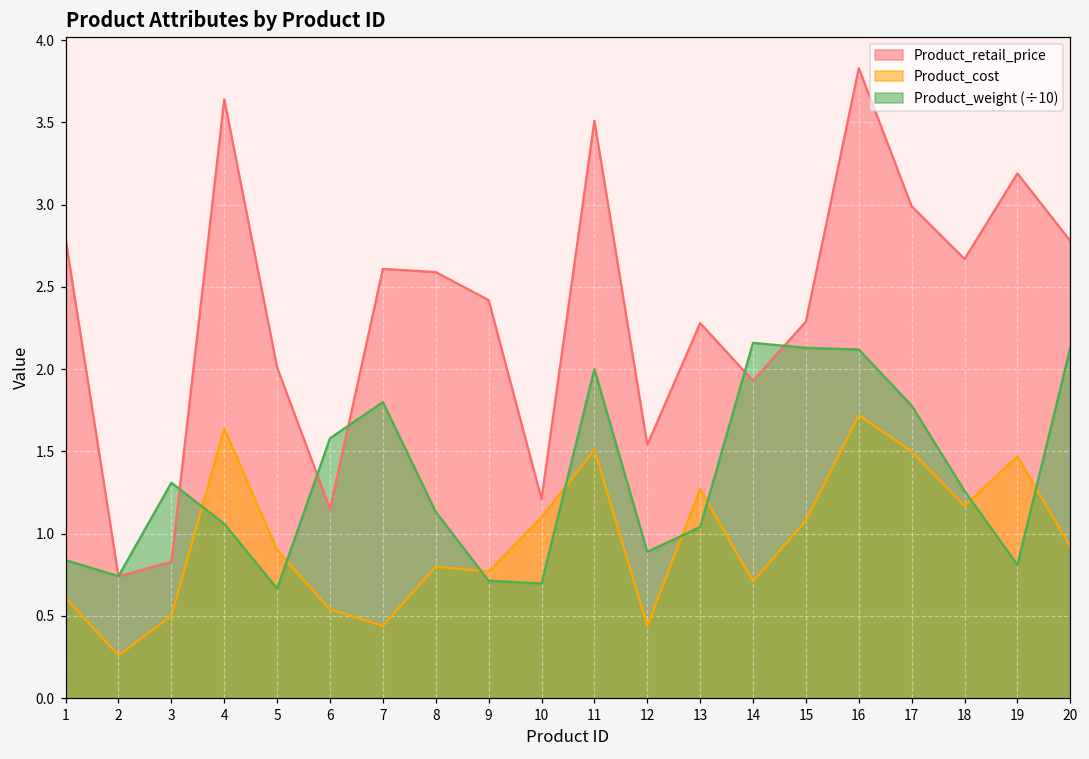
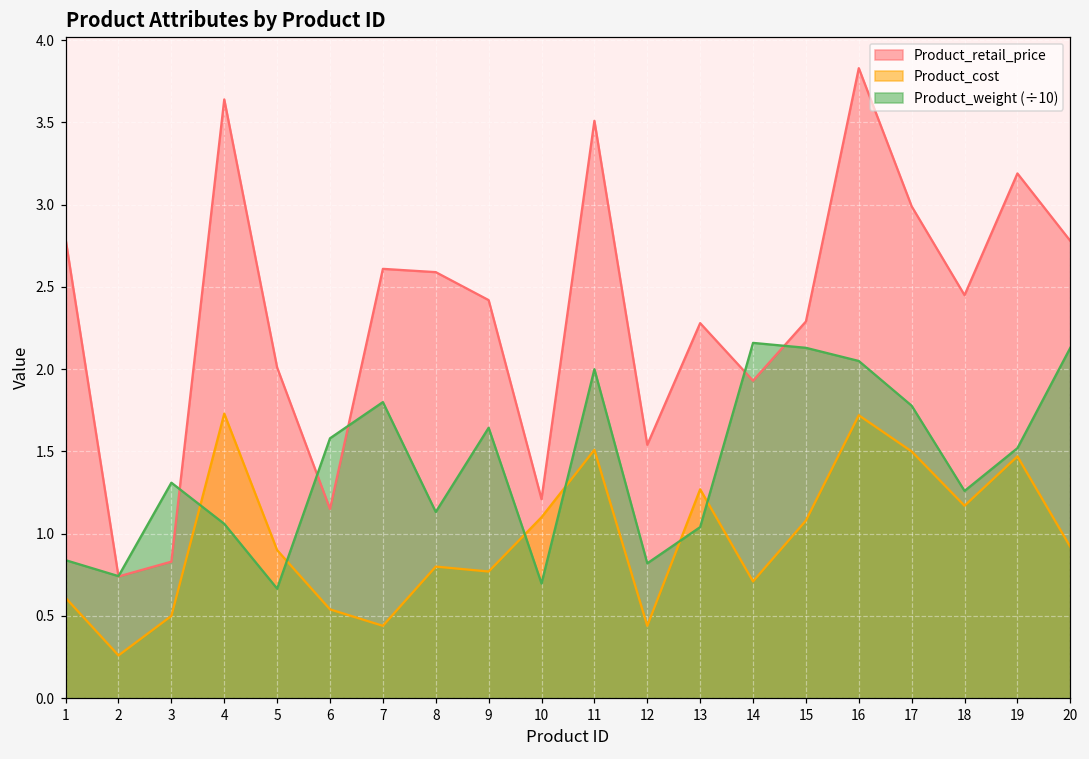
Product_cost, 4: 1.64 -> 1.73
Product_weight (÷10), 9: 0.71 -> 1.64
Product_weight (÷10), 12: 0.89 -> 0.82
Product_weight (÷10), 16: 2.12 -> 2.05
Product_retail_price, 18: 2.67 -> 2.45
Product_weight (÷10), 19: 0.81 -> 1.52
